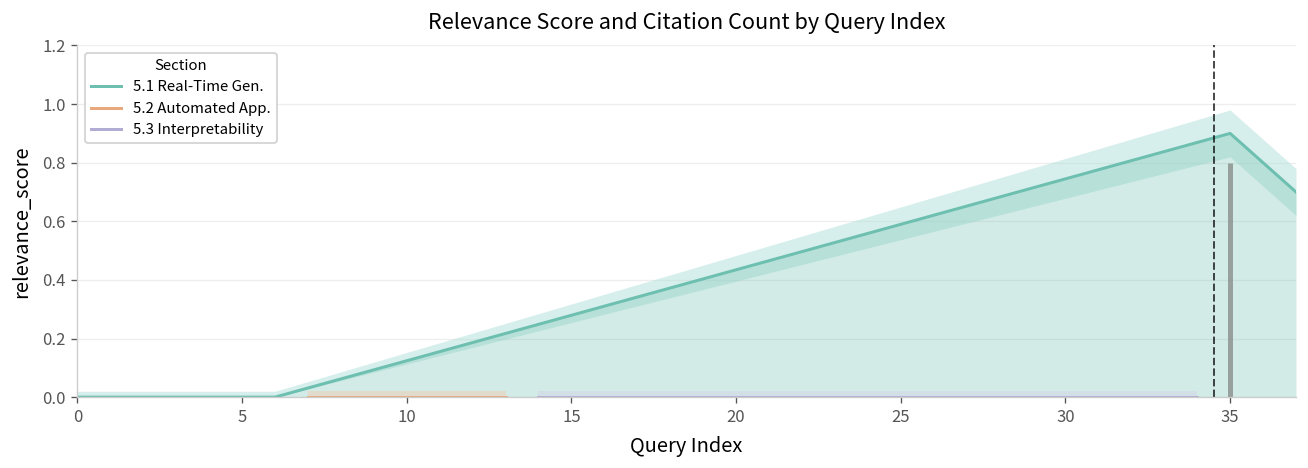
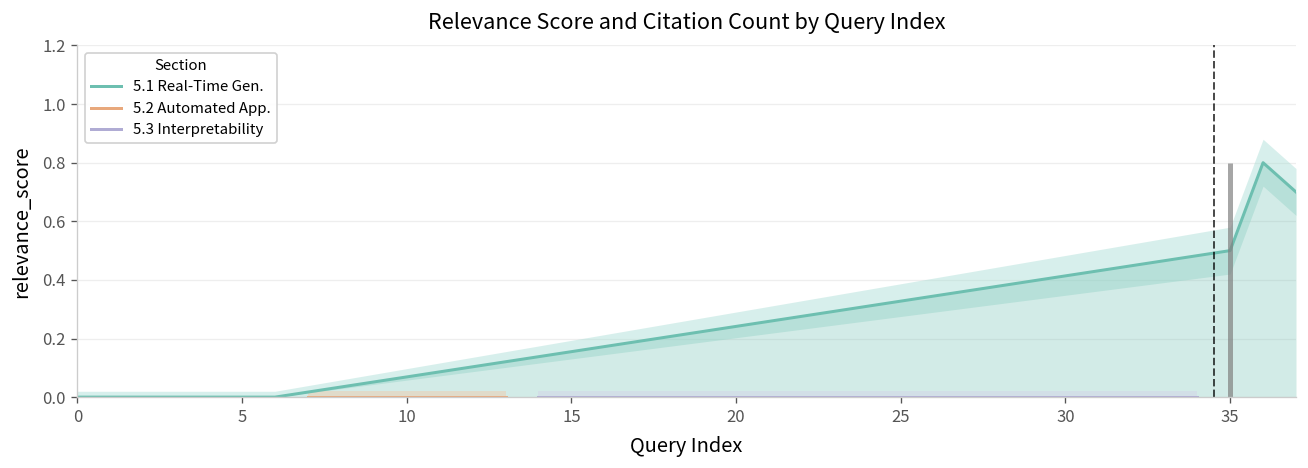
5.1 Real-Time Gen., 35: 0.9 -> 0.5
